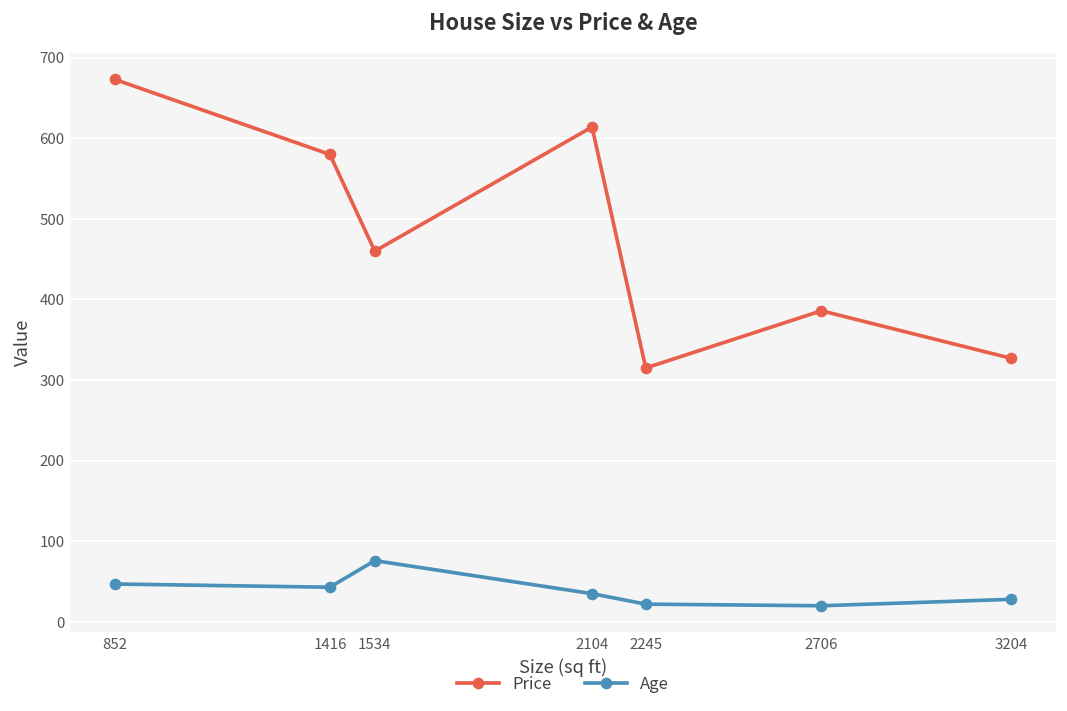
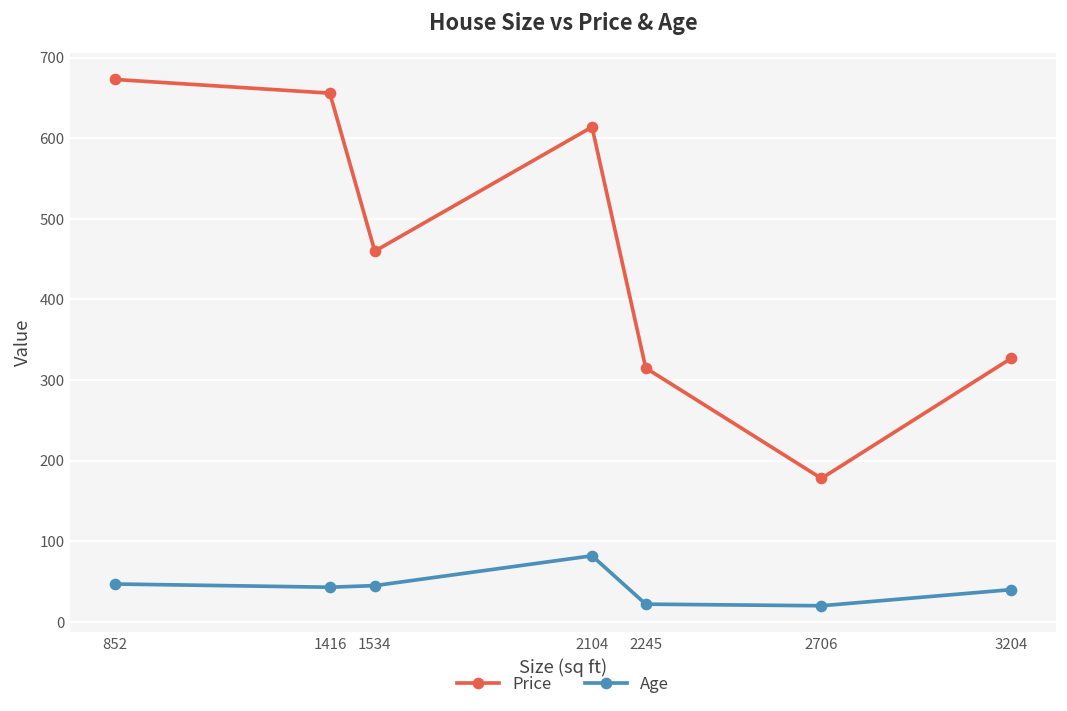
Price, 1416: 580 -> 660
Age, 1534: 80 -> 50
Age, 2104: 40 -> 80
Price, 2706: 390 -> 180
Age, 3204: 30 -> 40
